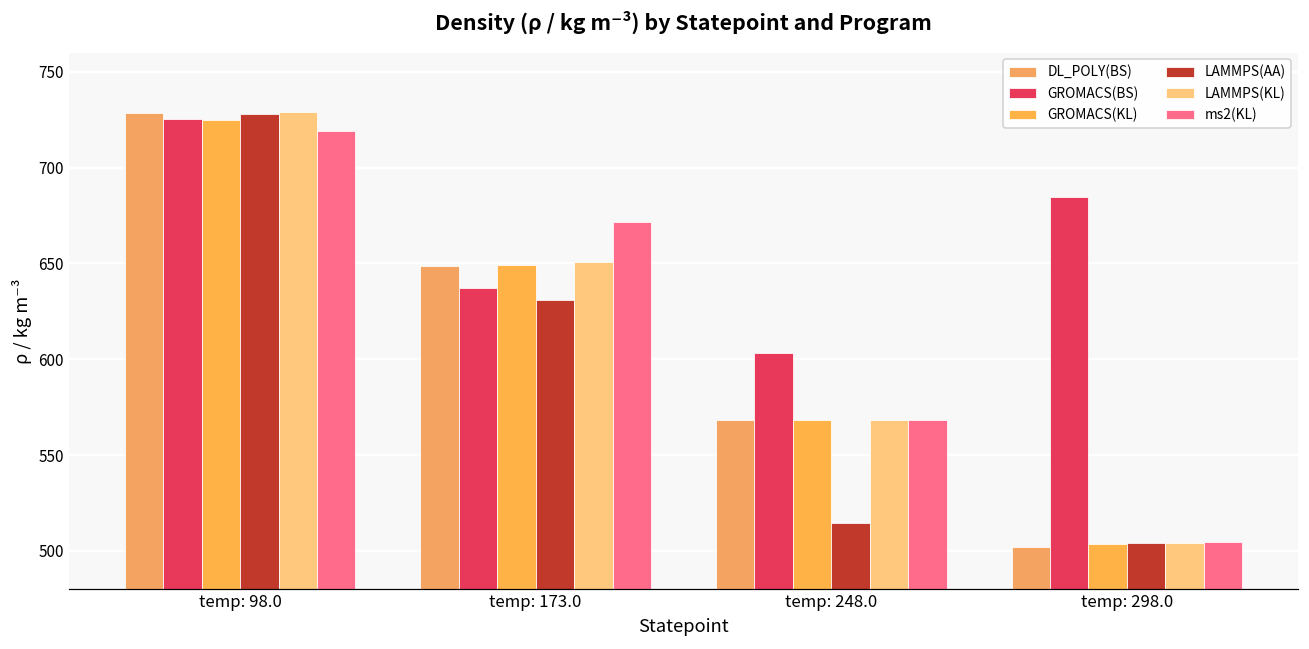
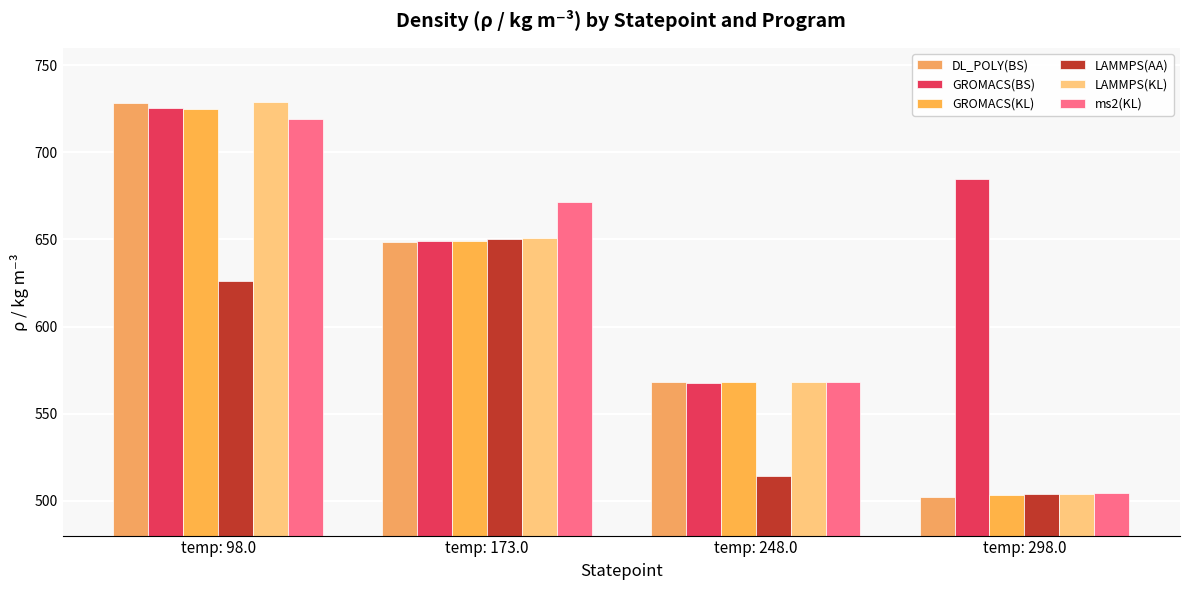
LAMMPS(AA), temp: 98.0: 728 -> 626
GROMACS(BS), temp: 173.0: 637 -> 649
LAMMPS(AA), temp: 173.0: 631 -> 650
GROMACS(BS), temp: 248.0: 603 -> 568
